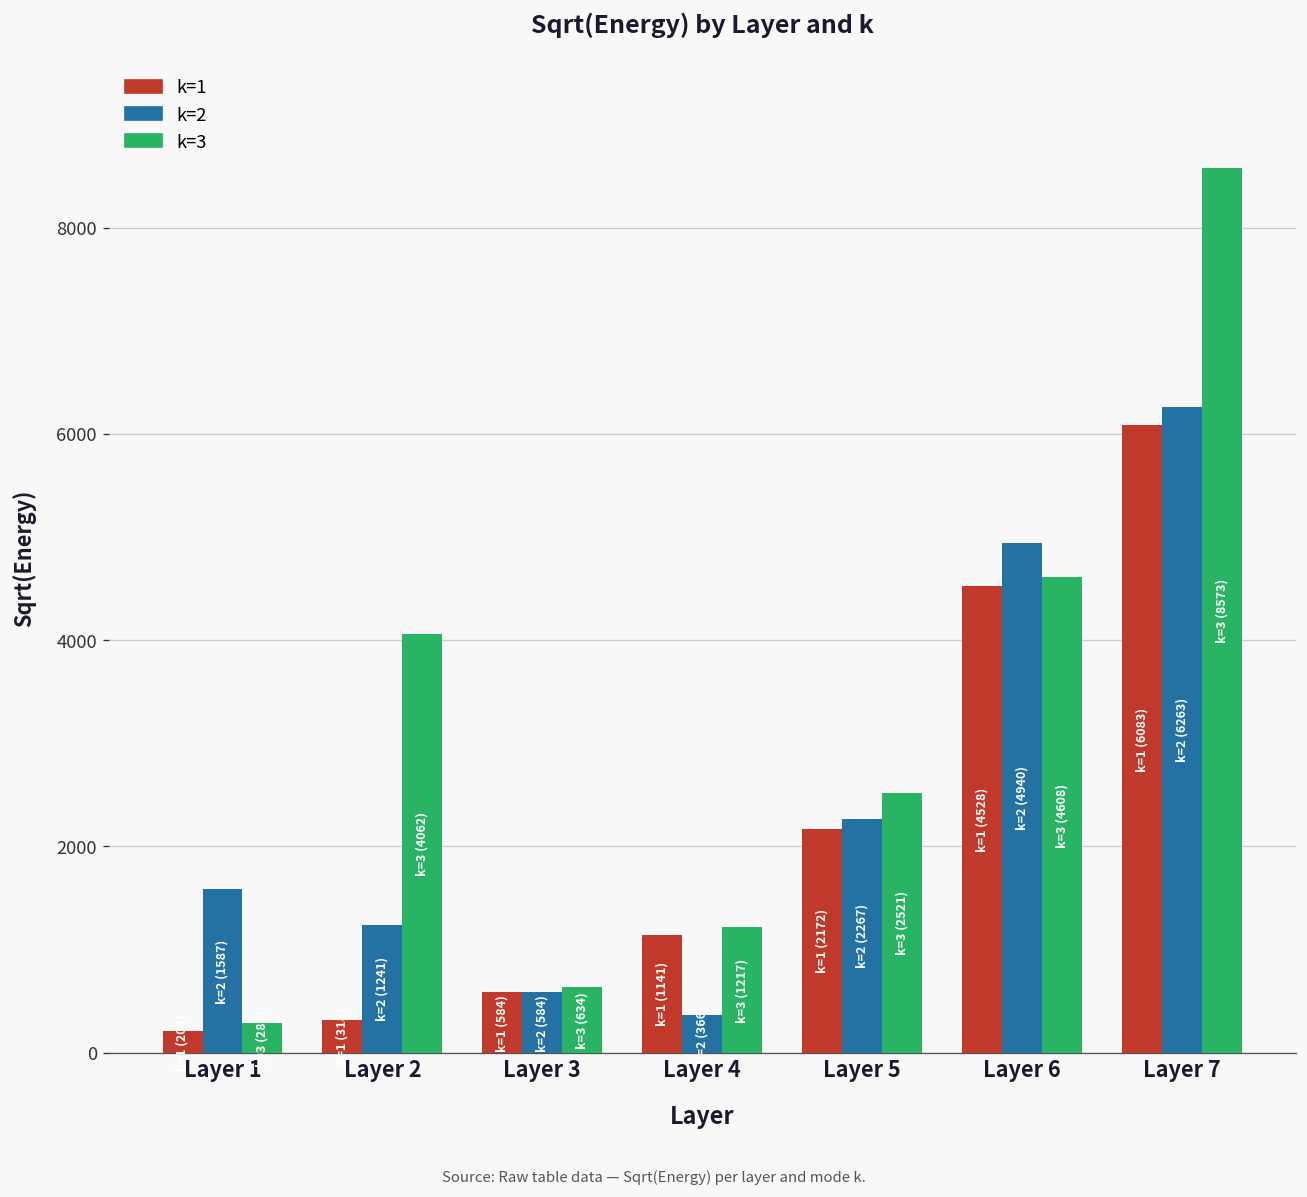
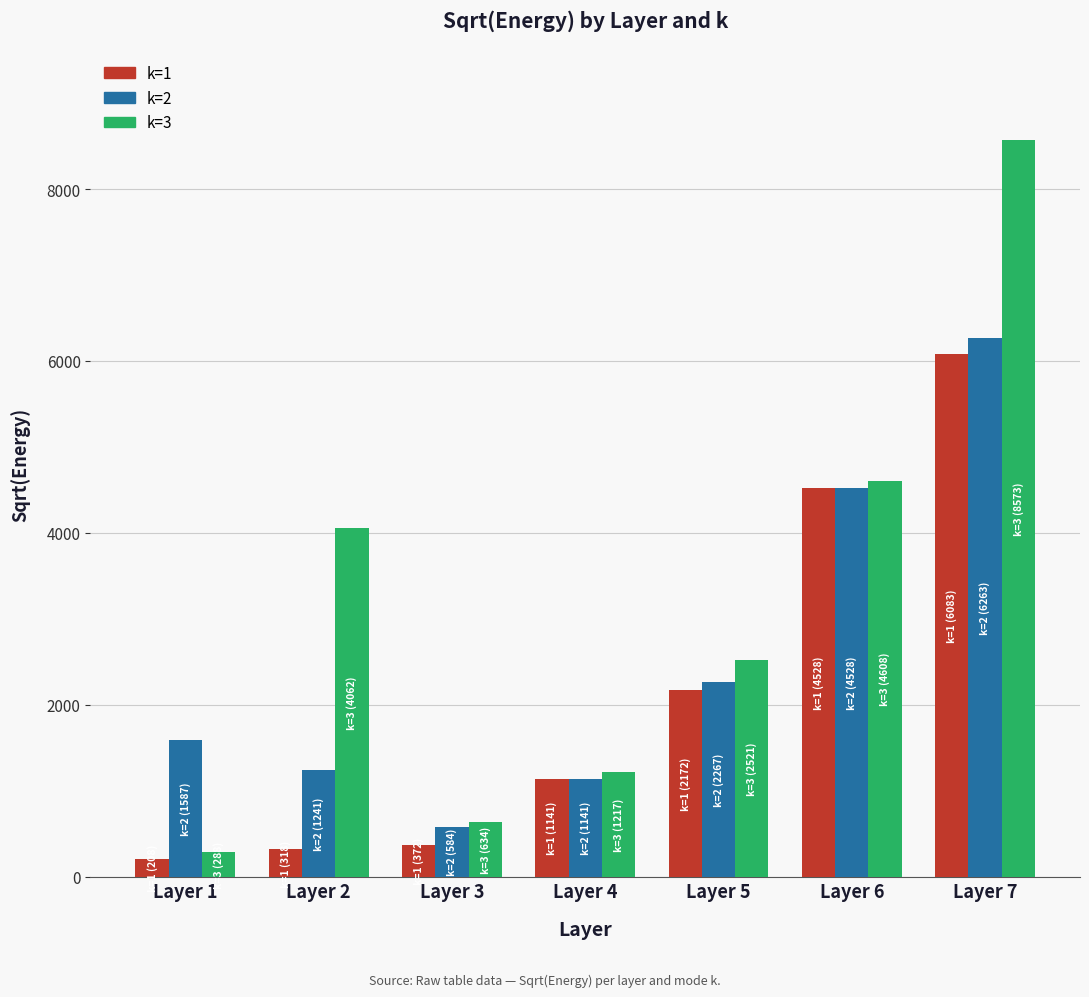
k=1, Layer 3: (584) -> (372)
k=2, Layer 4: (366) -> (1141)
k=2, Layer 6: (4940) -> (4528)
